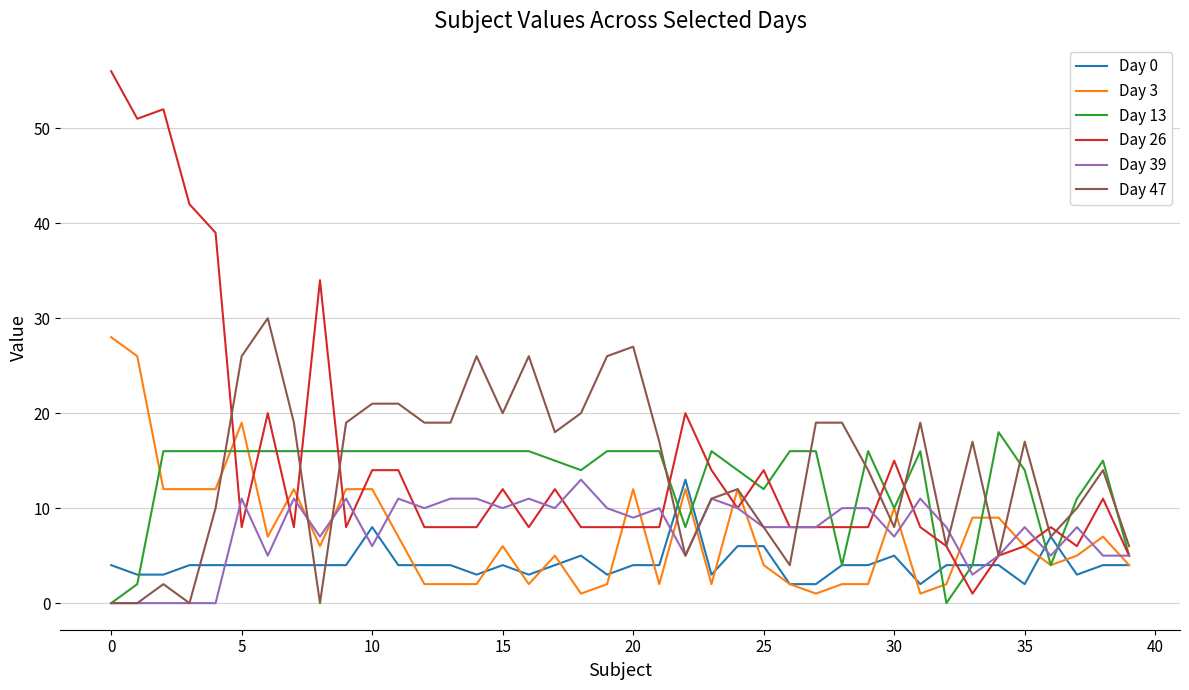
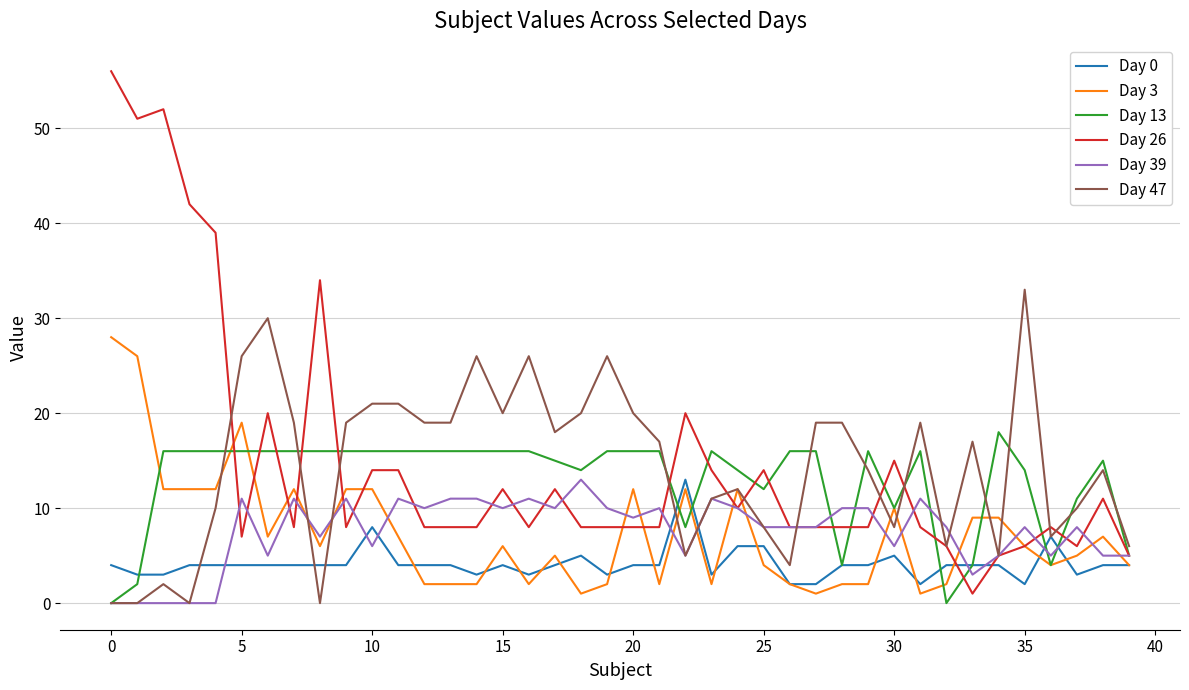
Day 26, 5: 8 -> 7
Day 47, 20: 27 -> 20
Day 39, 30: 7 -> 6
Day 47, 35: 17 -> 33
